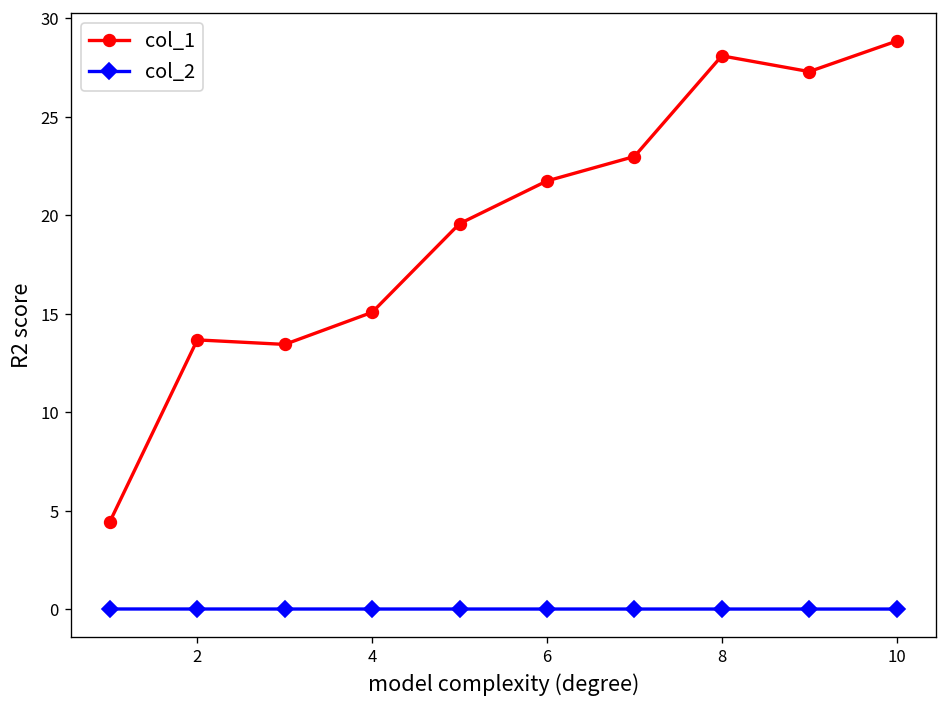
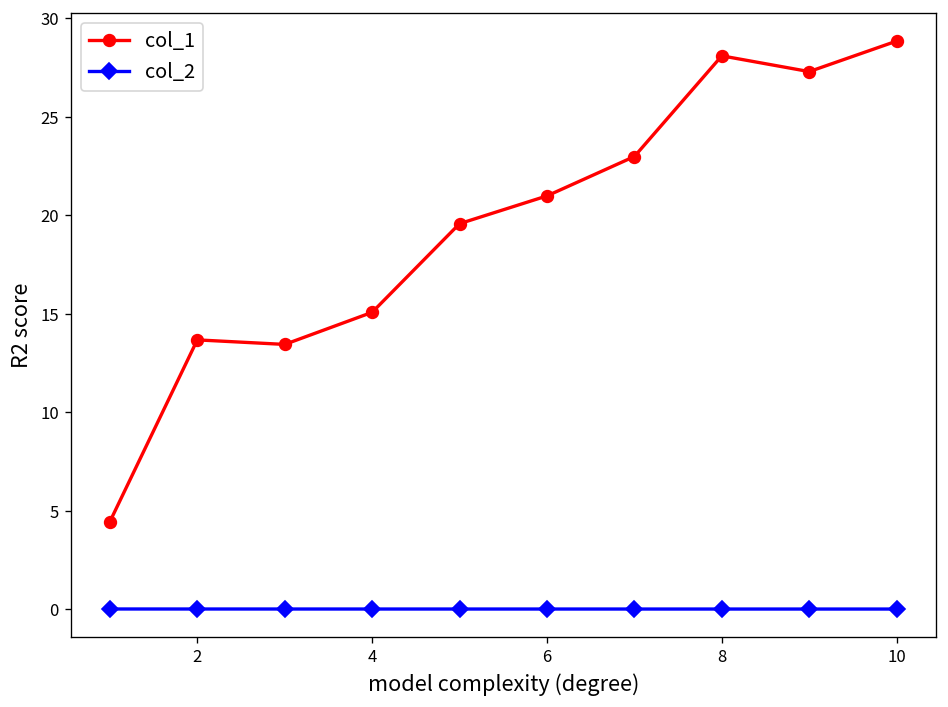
col_1, 6: 21.7 -> 21.0
